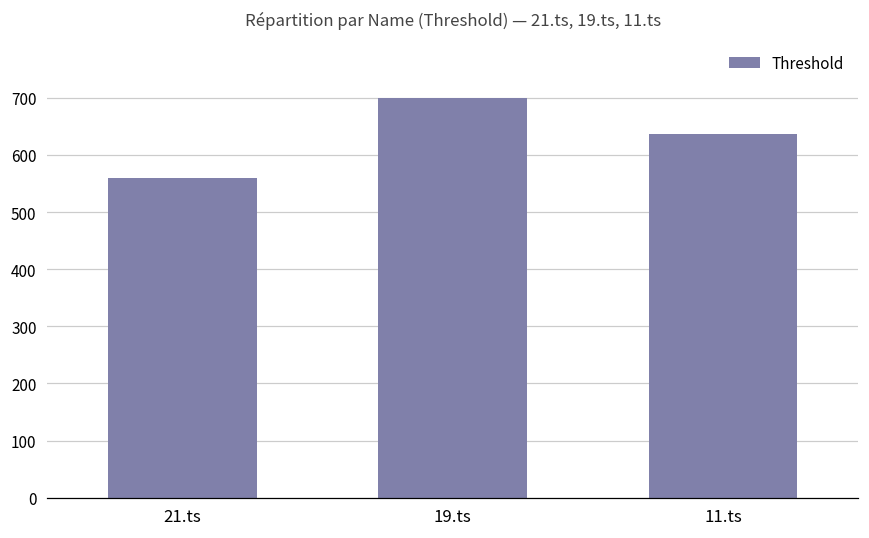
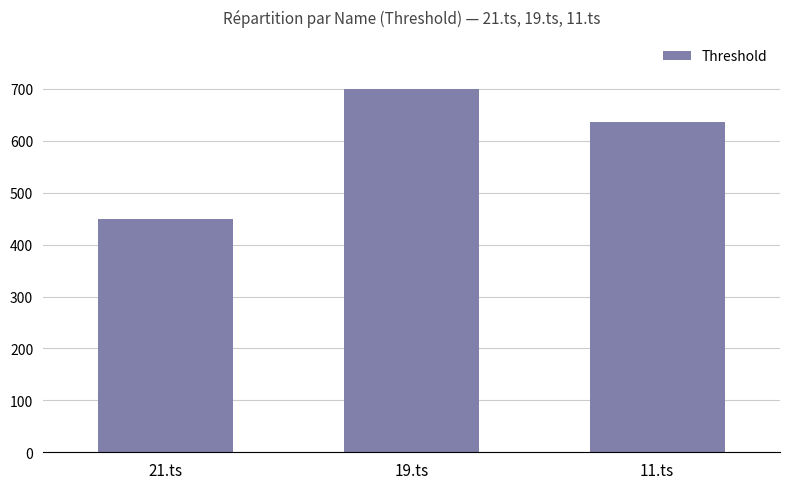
21.ts: 560 -> 450
